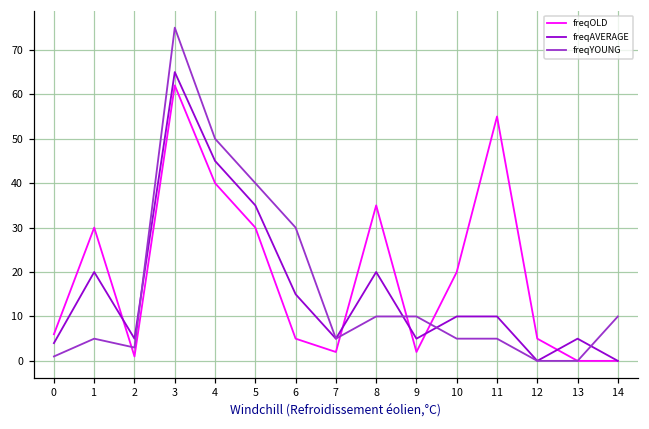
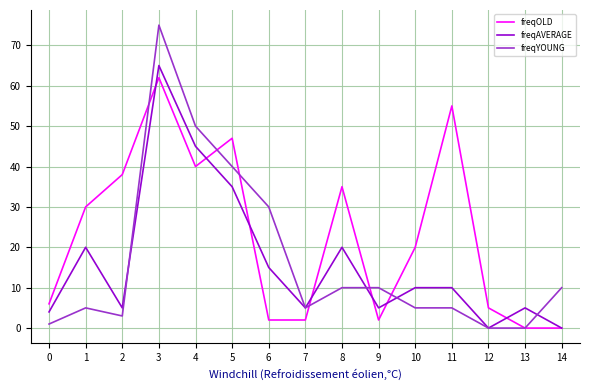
freqOLD, 2: 1 -> 38
freqOLD, 5: 30 -> 47
freqOLD, 6: 5 -> 2
